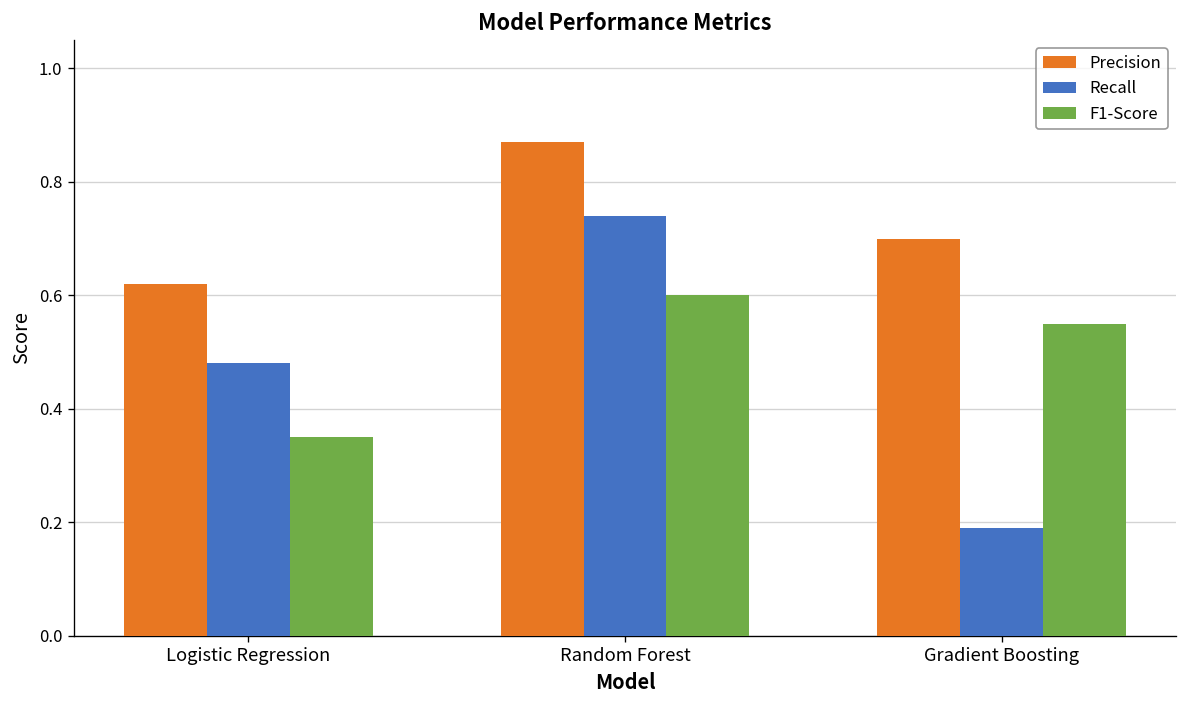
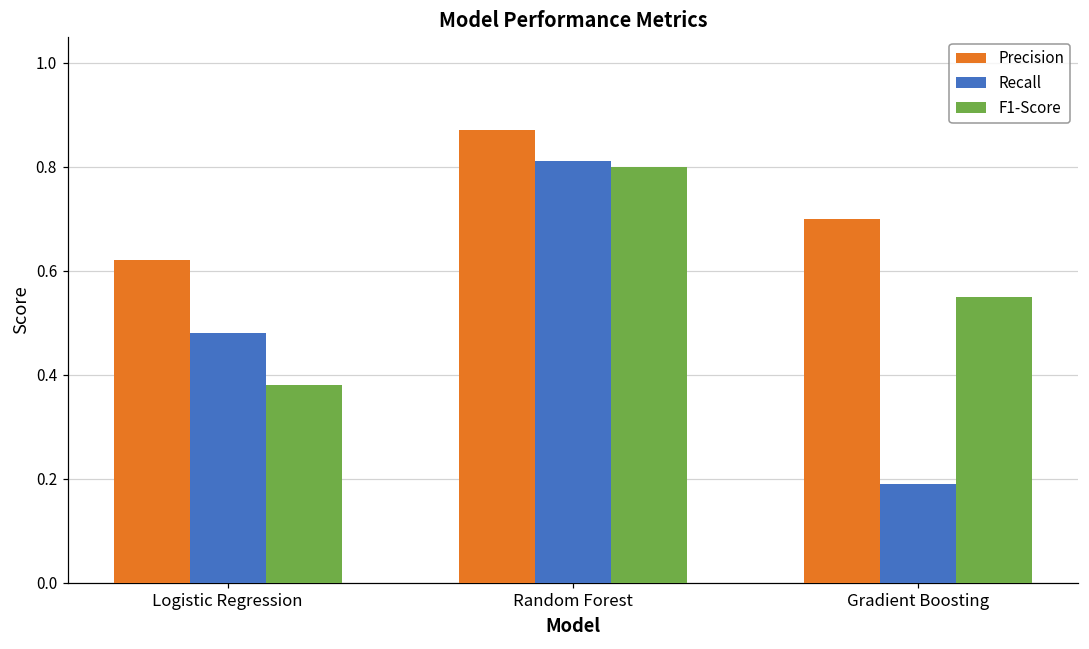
F1-Score, Logistic Regression: 0.35 -> 0.38
Recall, Random Forest: 0.74 -> 0.81
F1-Score, Random Forest: 0.6 -> 0.8
